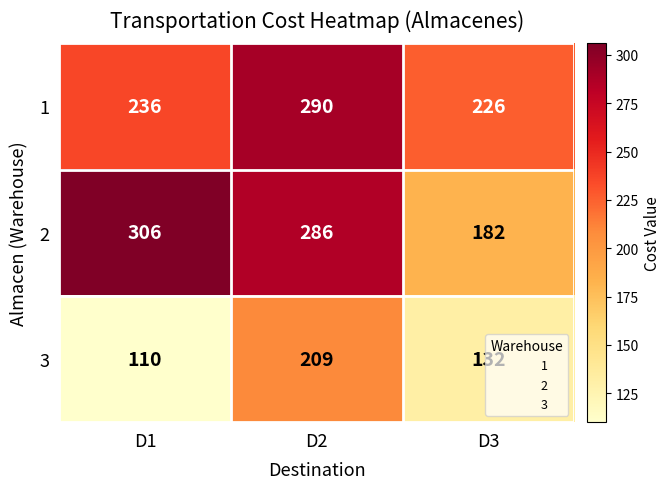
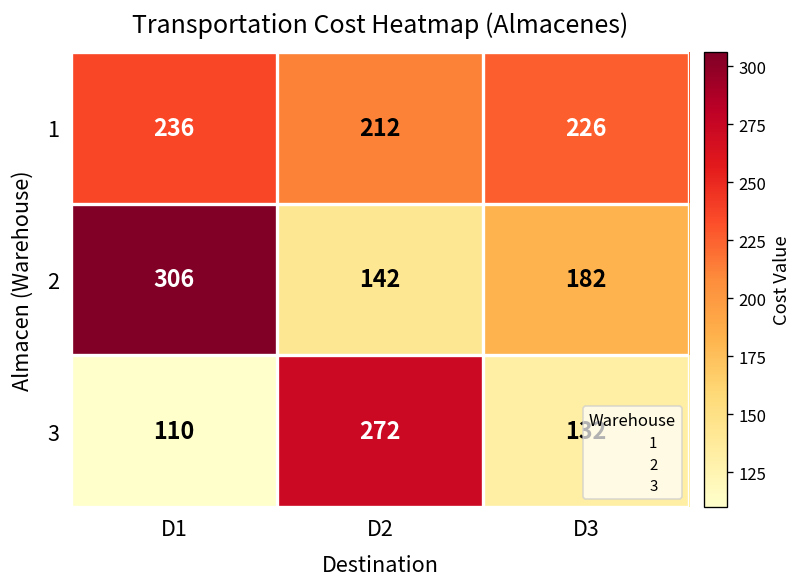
1, D2: 290 -> 212
2, D2: 286 -> 142
3, D2: 209 -> 272
